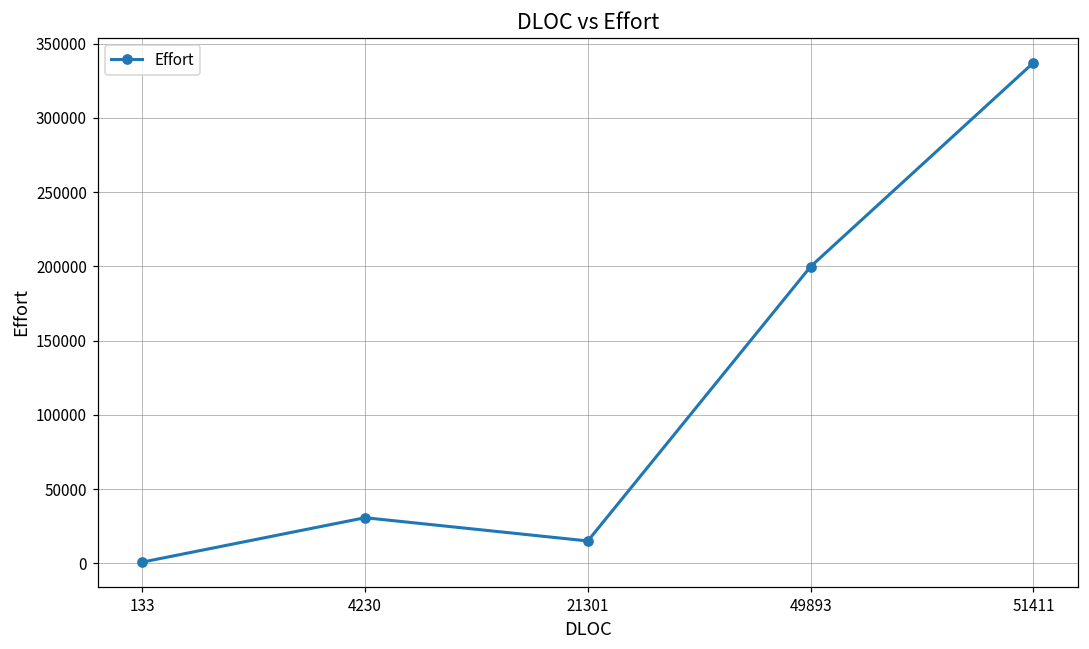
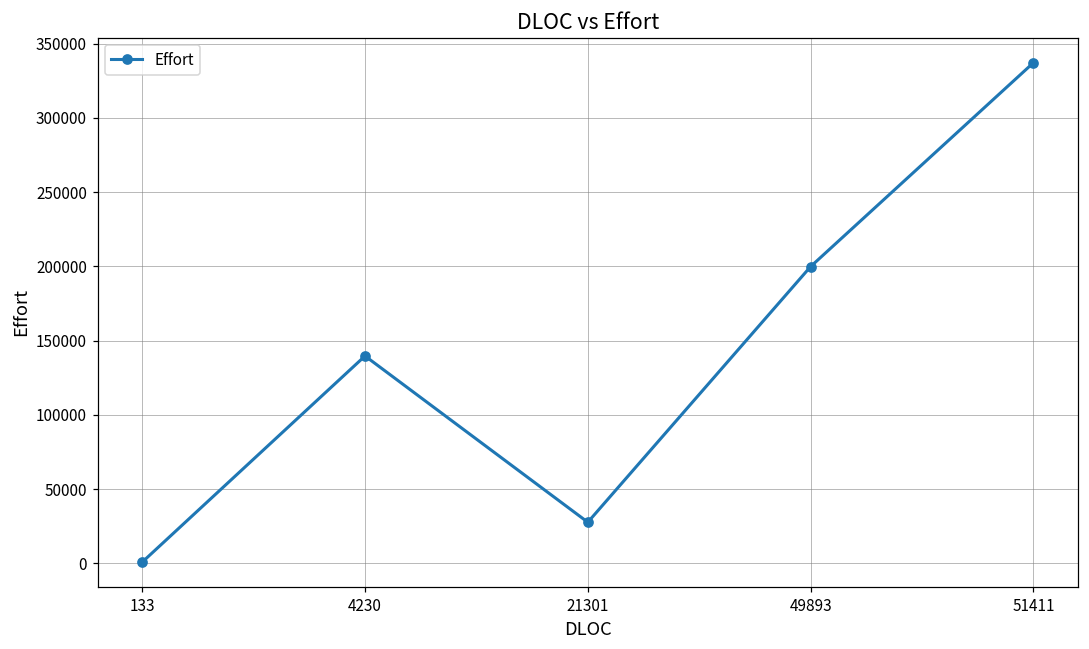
4230: 31000 -> 140000
21301: 15000 -> 28000
